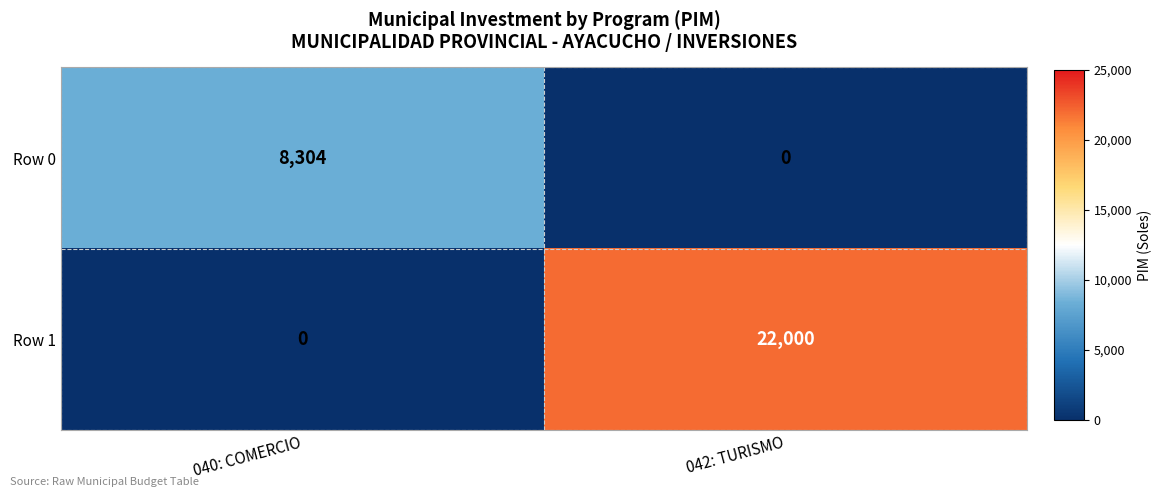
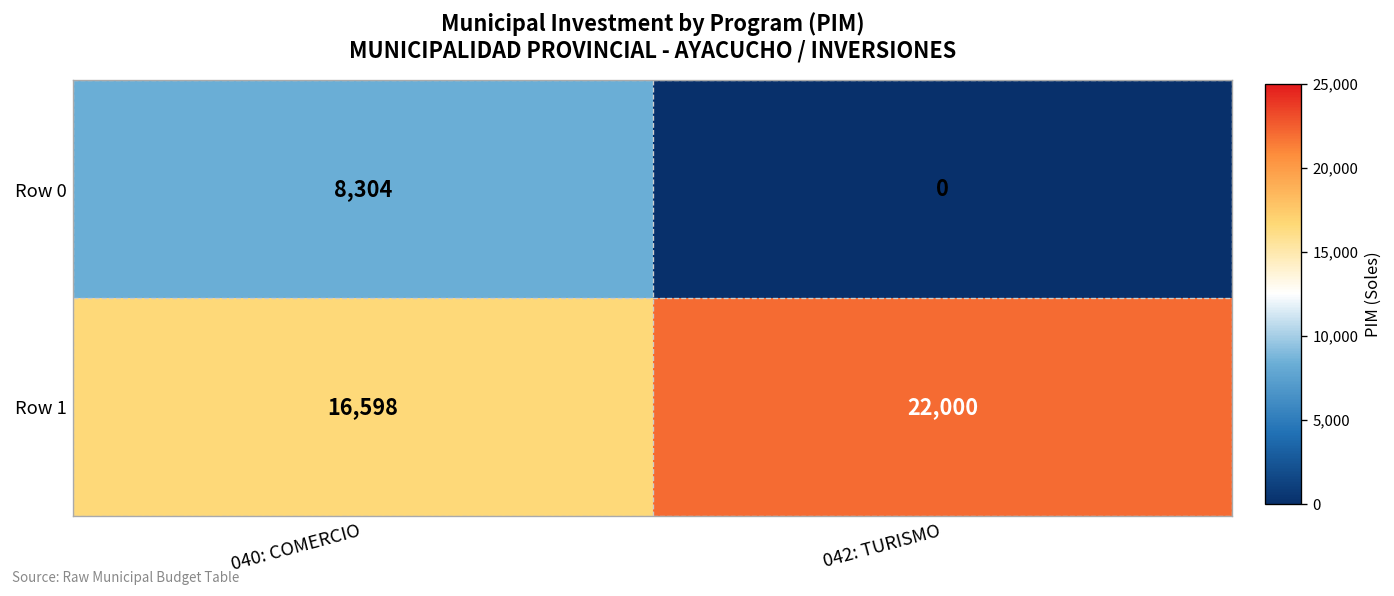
Row 1, 040: COMERCIO: 0 -> 16,598
